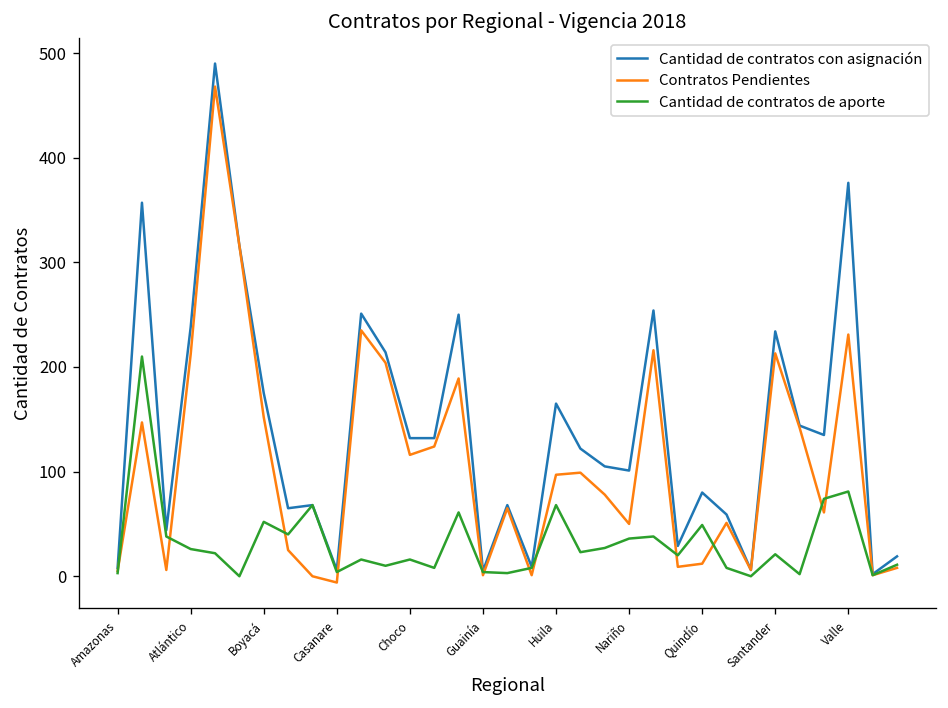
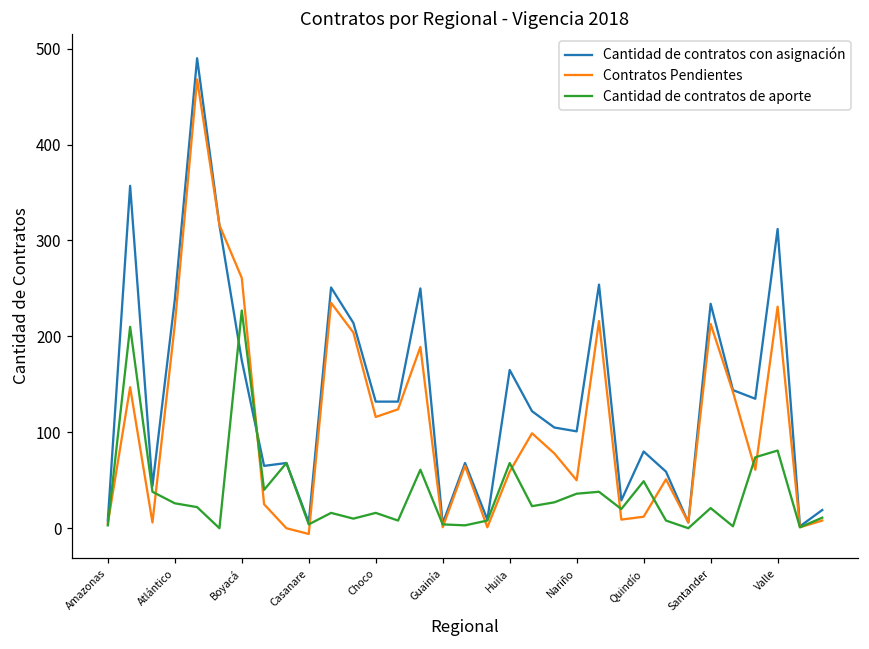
Contratos Pendientes, Boyacá: 150 -> 260
Cantidad de contratos de aporte, Boyacá: 50 -> 230
Contratos Pendientes, Huila: 100 -> 60
Cantidad de contratos con asignación, Valle: 380 -> 310
